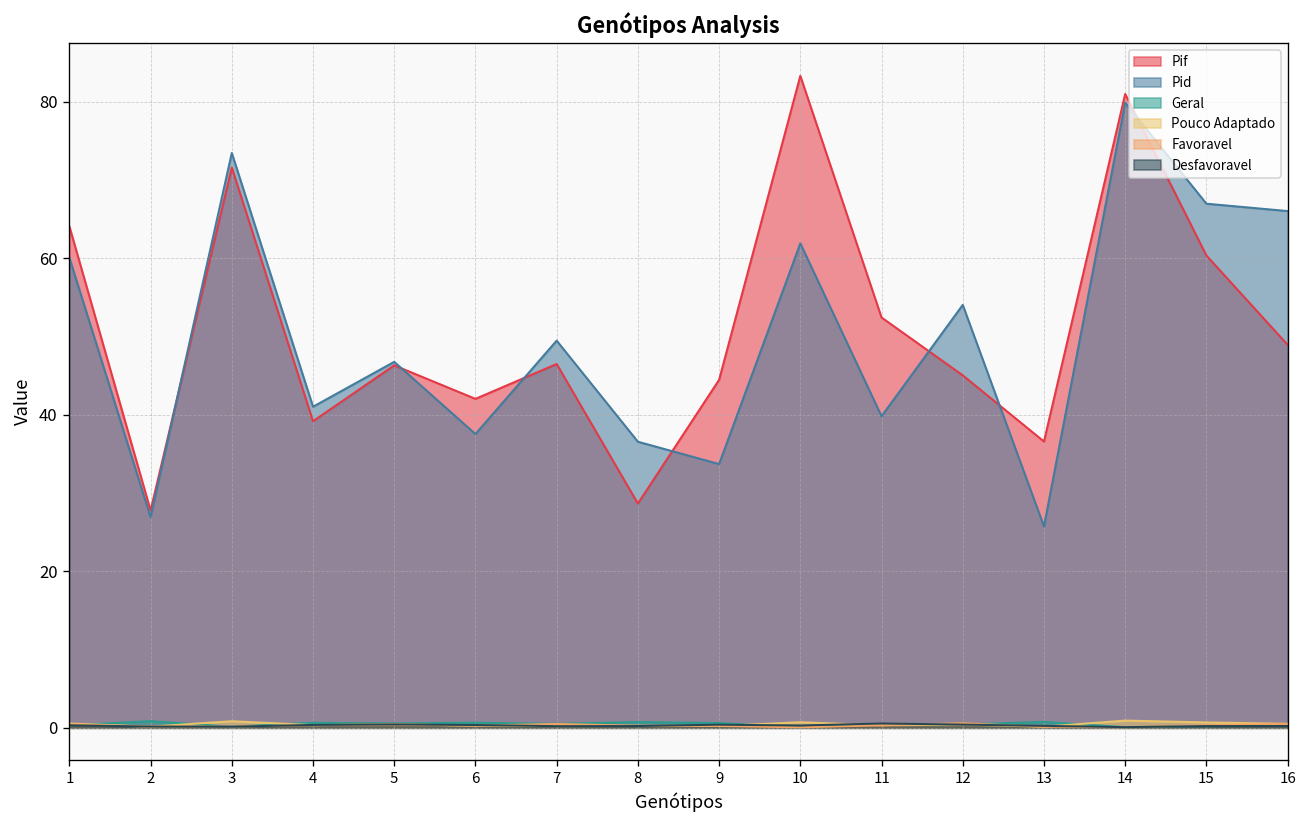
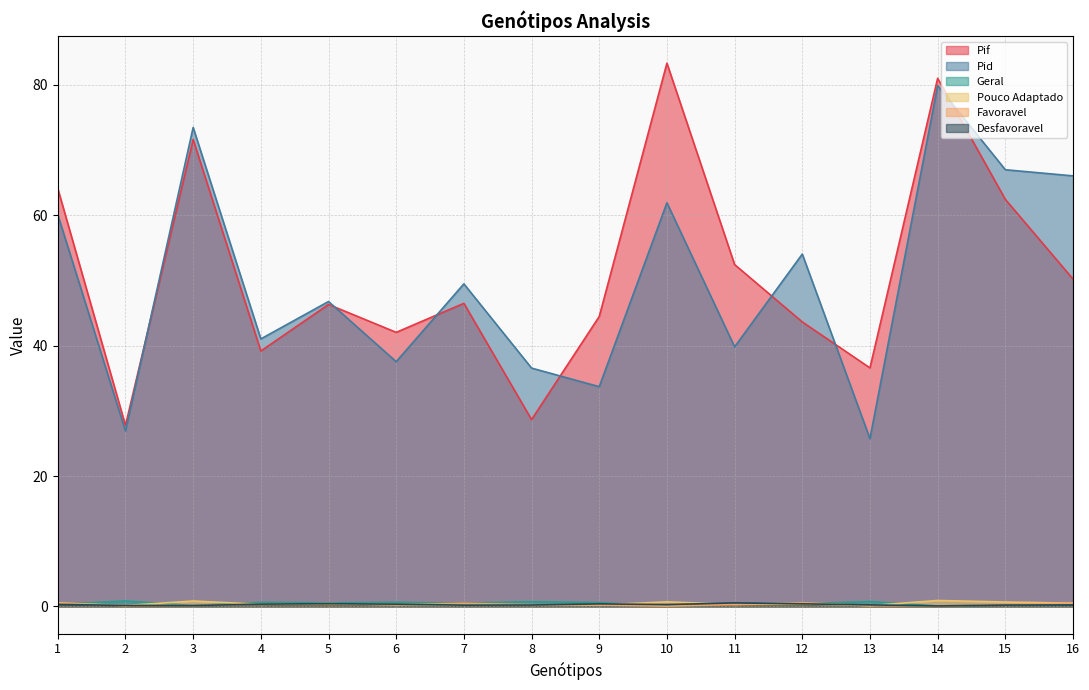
Pif, 12: 45 -> 44
Pif, 15: 60 -> 62
Pif, 16: 49 -> 50
